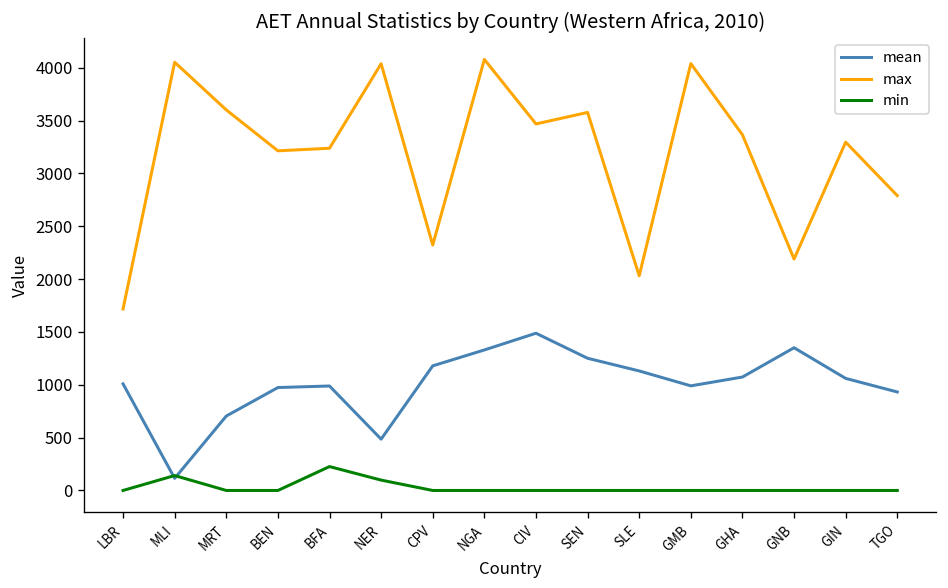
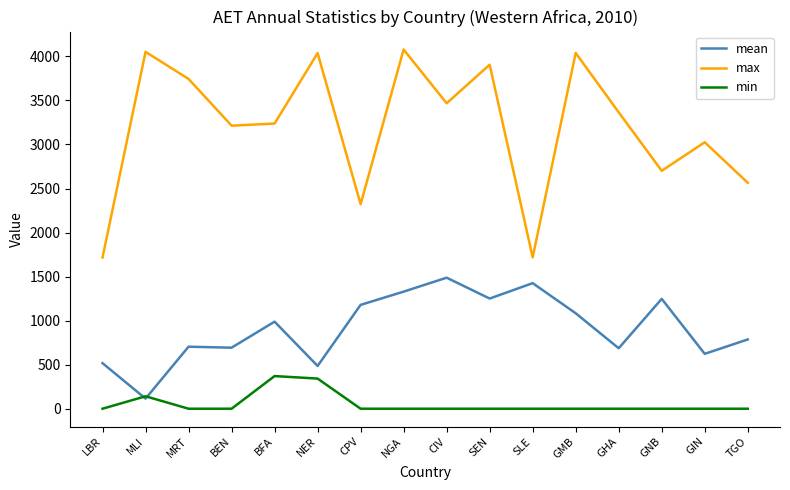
mean, LBR: 1000 -> 500
max, MRT: 3600 -> 3700
mean, BEN: 1000 -> 700
min, BFA: 200 -> 400
min, NER: 100 -> 300
max, SEN: 3600 -> 3900
mean, SLE: 1100 -> 1400
max, SLE: 2000 -> 1700
mean, GMB: 1000 -> 1100
mean, GHA: 1100 -> 700
mean, GNB: 1400 -> 1200
max, GNB: 2200 -> 2700
mean, GIN: 1100 -> 600
max, GIN: 3300 -> 3000
mean, TGO: 900 -> 800
max, TGO: 2800 -> 2600
